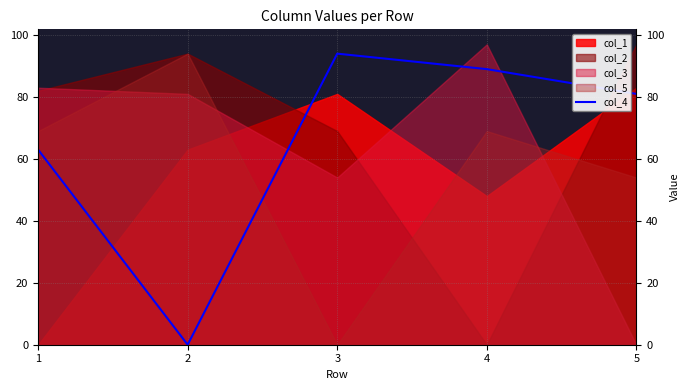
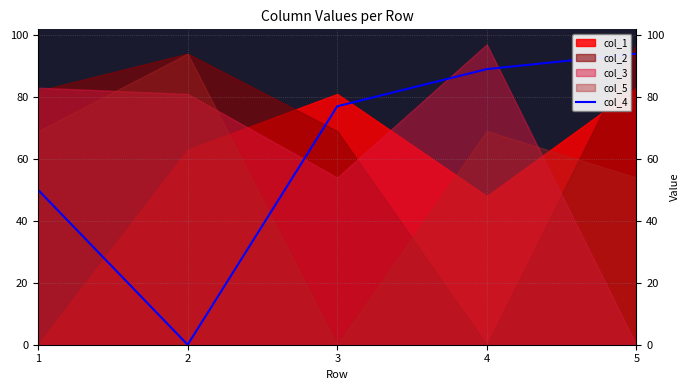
col_4, 1: 63 -> 50
col_4, 3: 94 -> 77
col_4, 5: 81 -> 94
